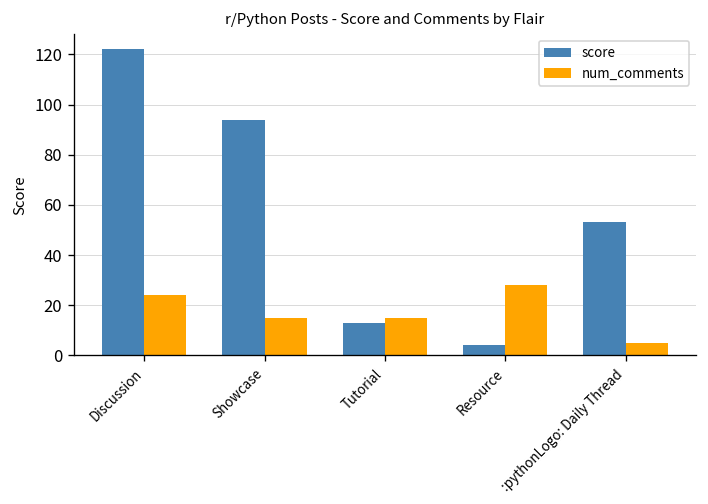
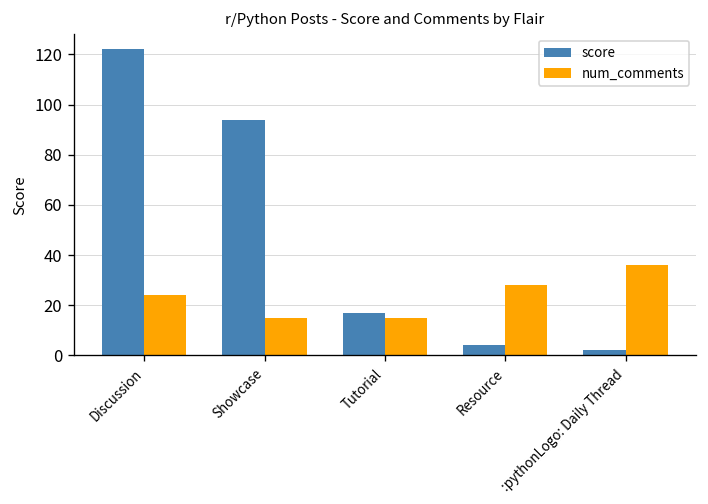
score, Tutorial: 13 -> 17
score, :pythonLogo: Daily Thread: 53 -> 2
num_comments, :pythonLogo: Daily Thread: 5 -> 36
